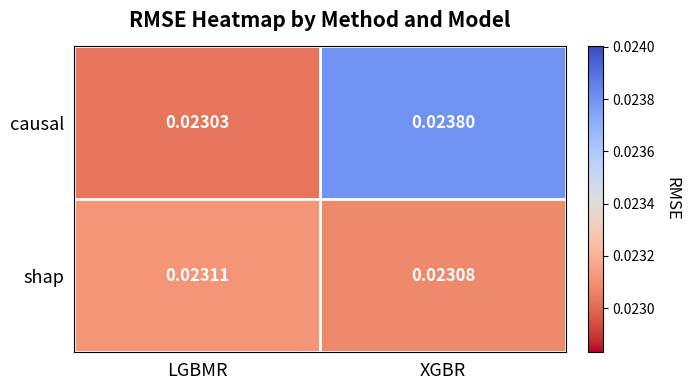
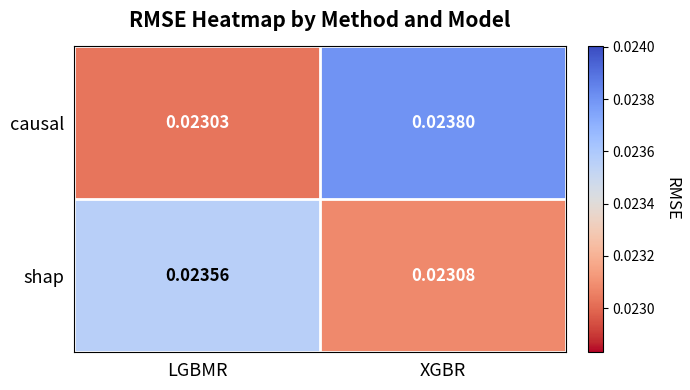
shap, LGBMR: 0.02311 -> 0.02356
